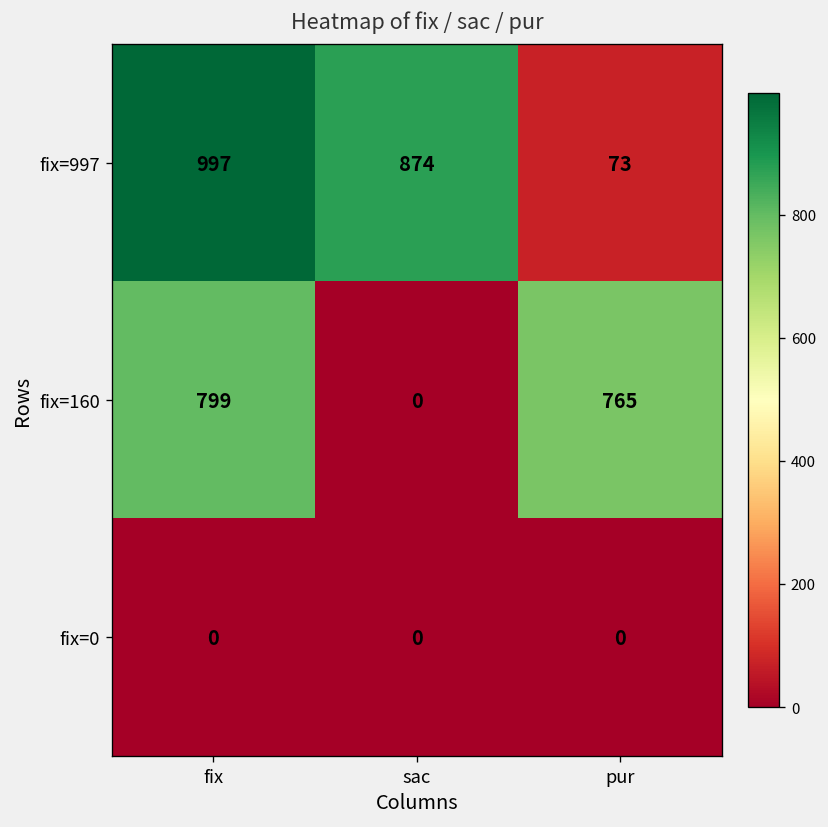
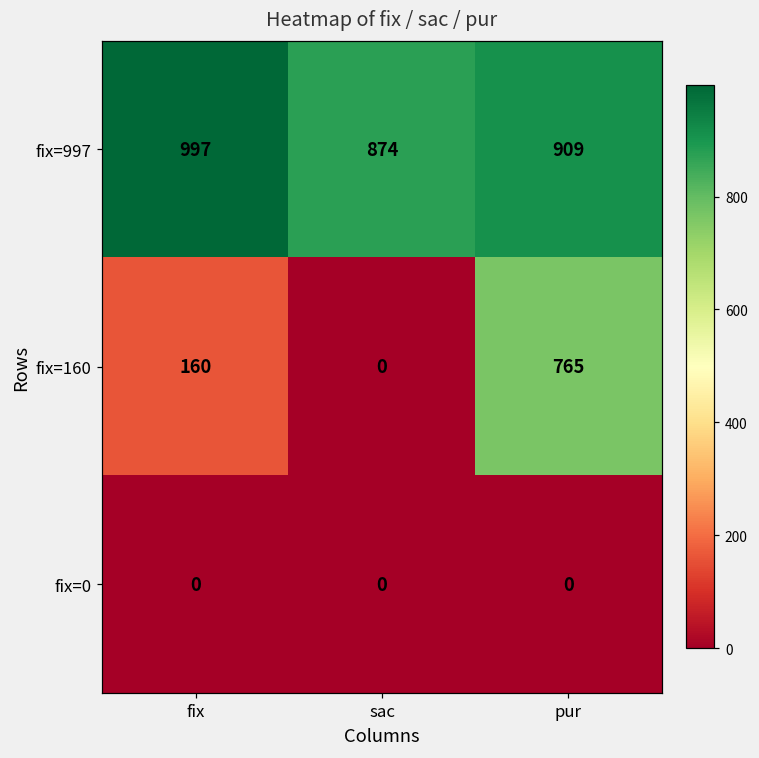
fix=997, pur: 73 -> 909
fix=160, fix: 799 -> 160
